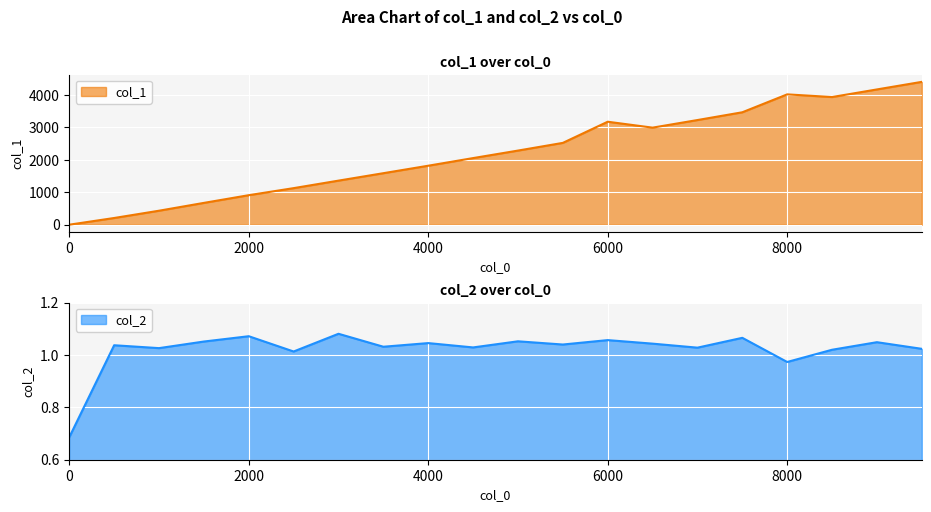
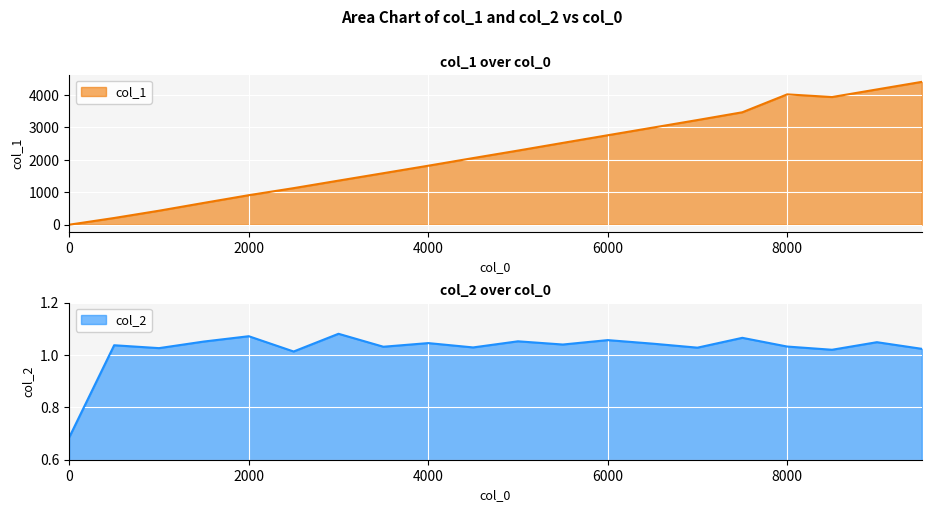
col_1 over col_0, 6000: 3200 -> 2800
col_2 over col_0, 8000: 0.97 -> 1.03
